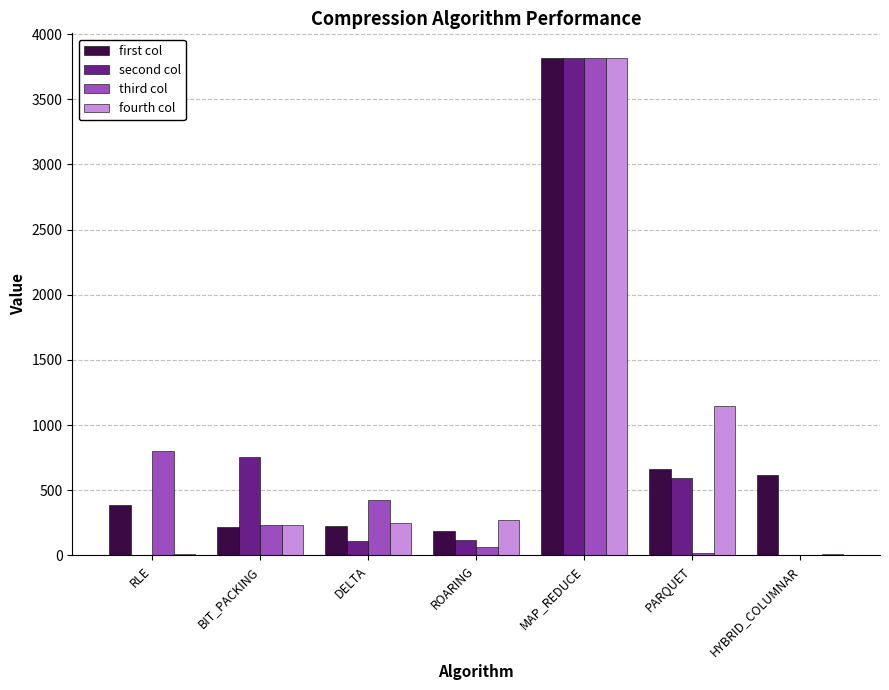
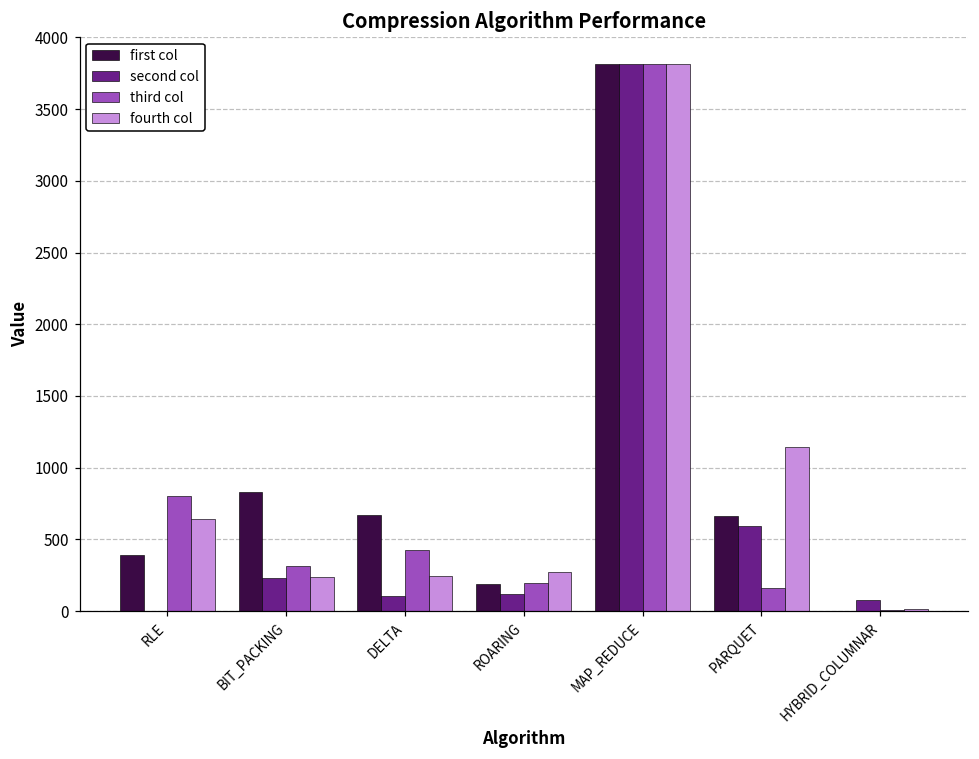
fourth col, RLE: 10 -> 640
first col, BIT_PACKING: 220 -> 830
second col, BIT_PACKING: 760 -> 230
third col, BIT_PACKING: 230 -> 320
first col, DELTA: 230 -> 670
third col, ROARING: 60 -> 200
third col, PARQUET: 20 -> 160
first col, HYBRID_COLUMNAR: 610 -> 0
second col, HYBRID_COLUMNAR: 0 -> 80
